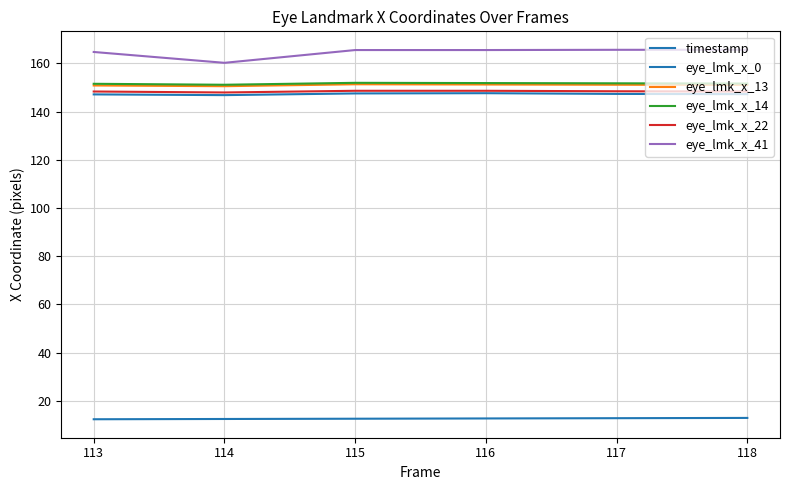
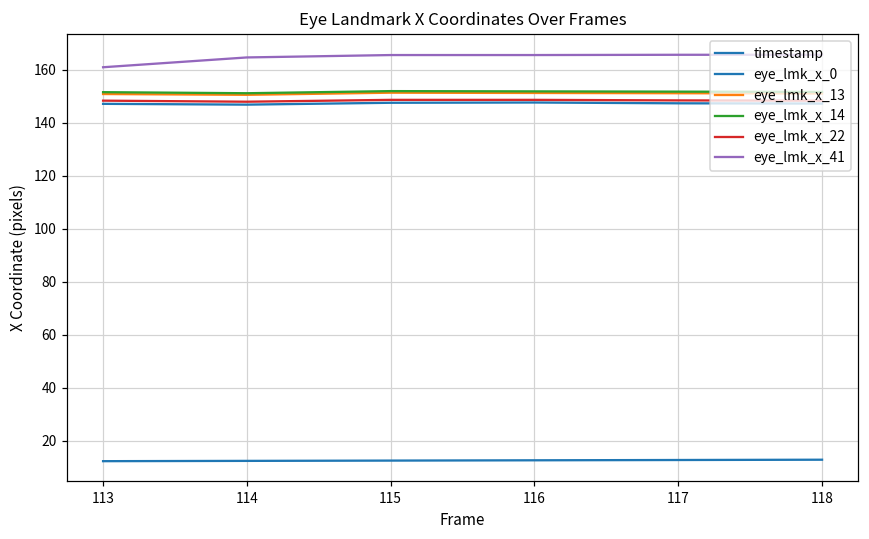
eye_lmk_x_41, 113: 165 -> 161
eye_lmk_x_41, 114: 160 -> 165
